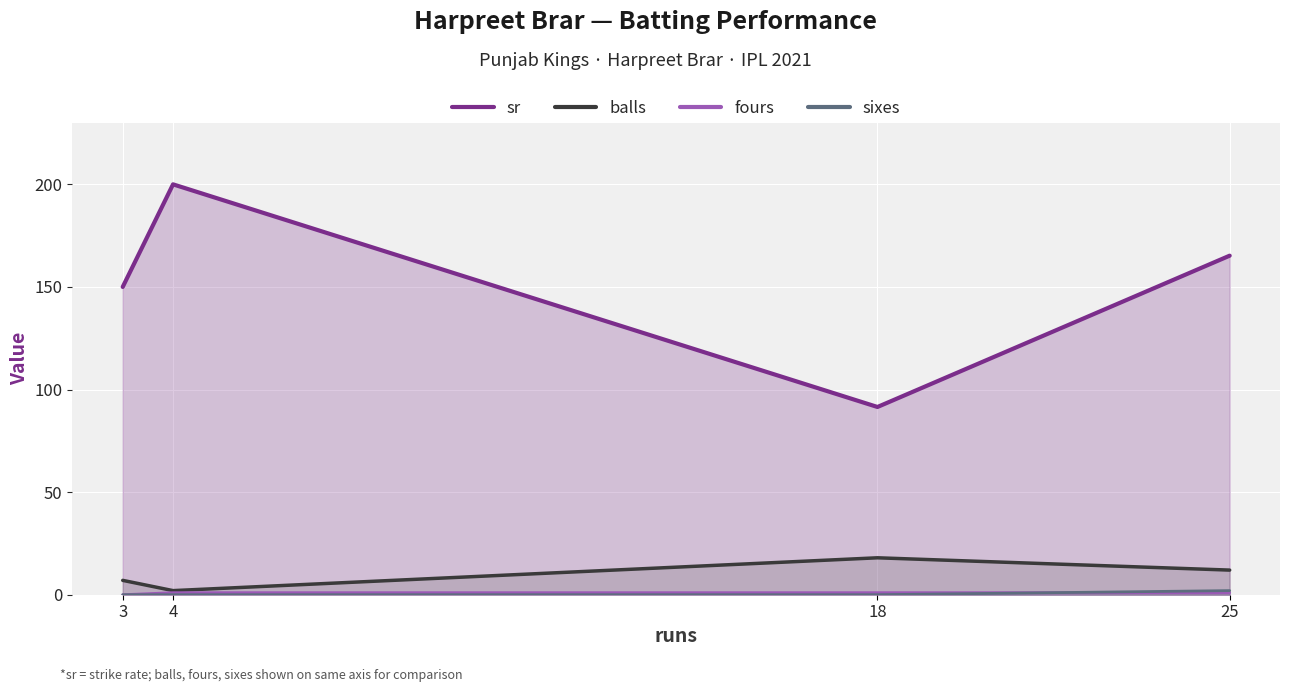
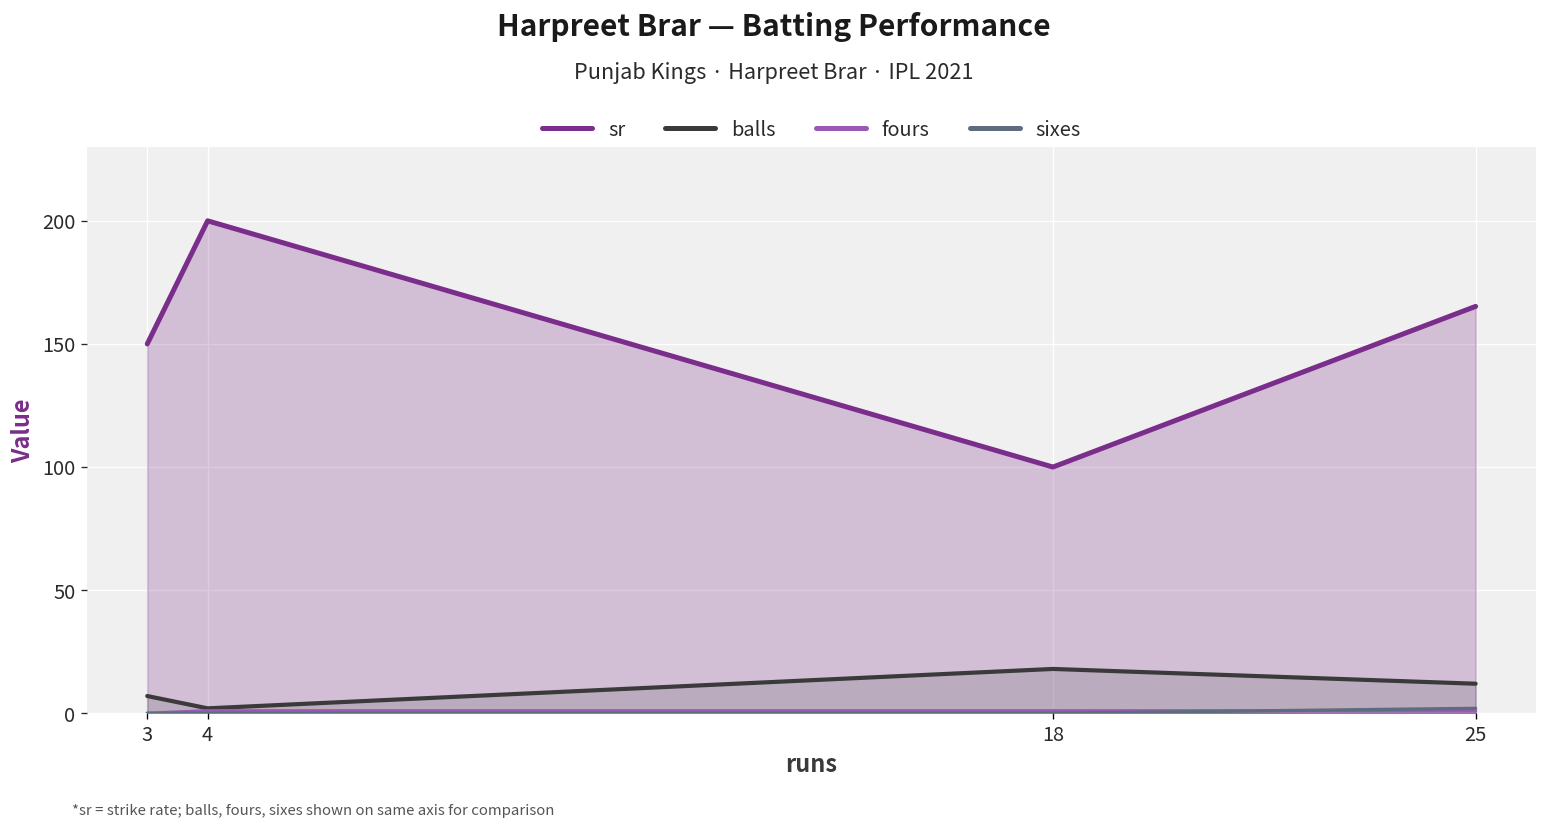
sr, 18: 92 -> 100
